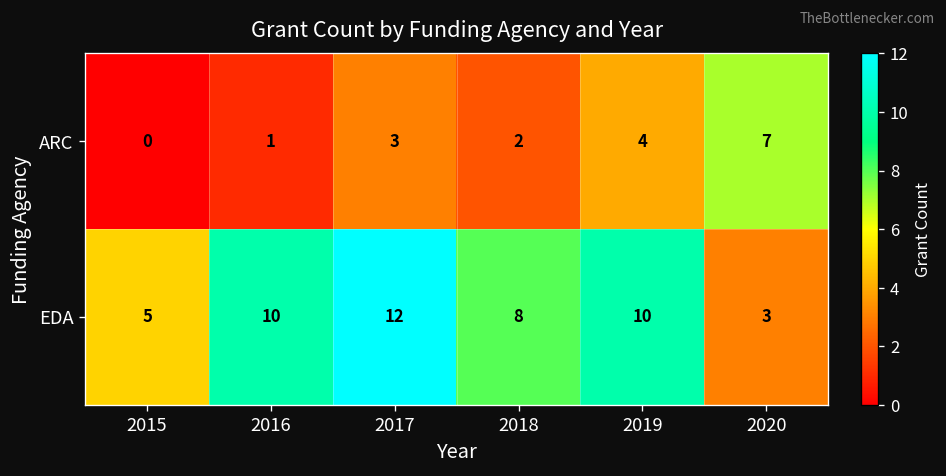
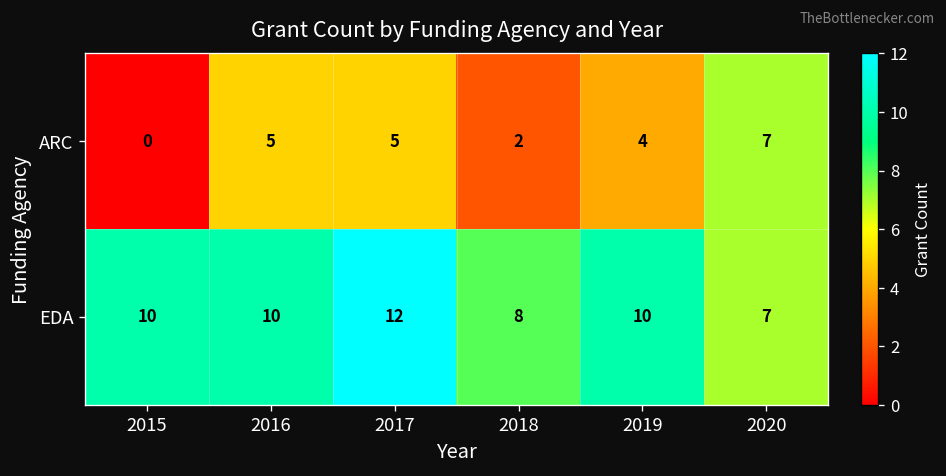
ARC, 2016: 1 -> 5
ARC, 2017: 3 -> 5
EDA, 2015: 5 -> 10
EDA, 2020: 3 -> 7
